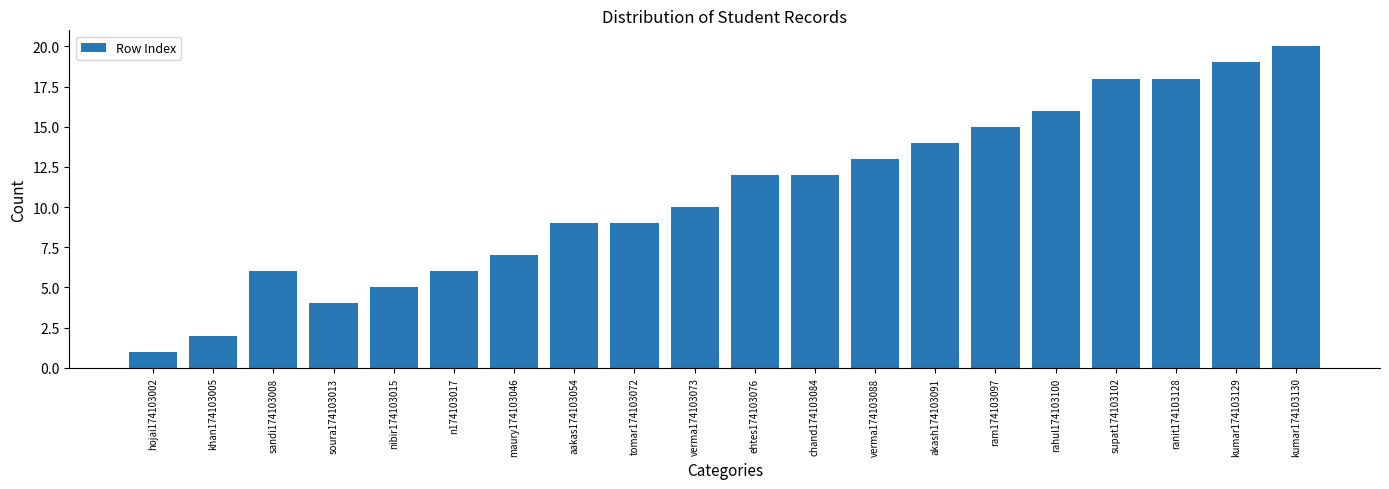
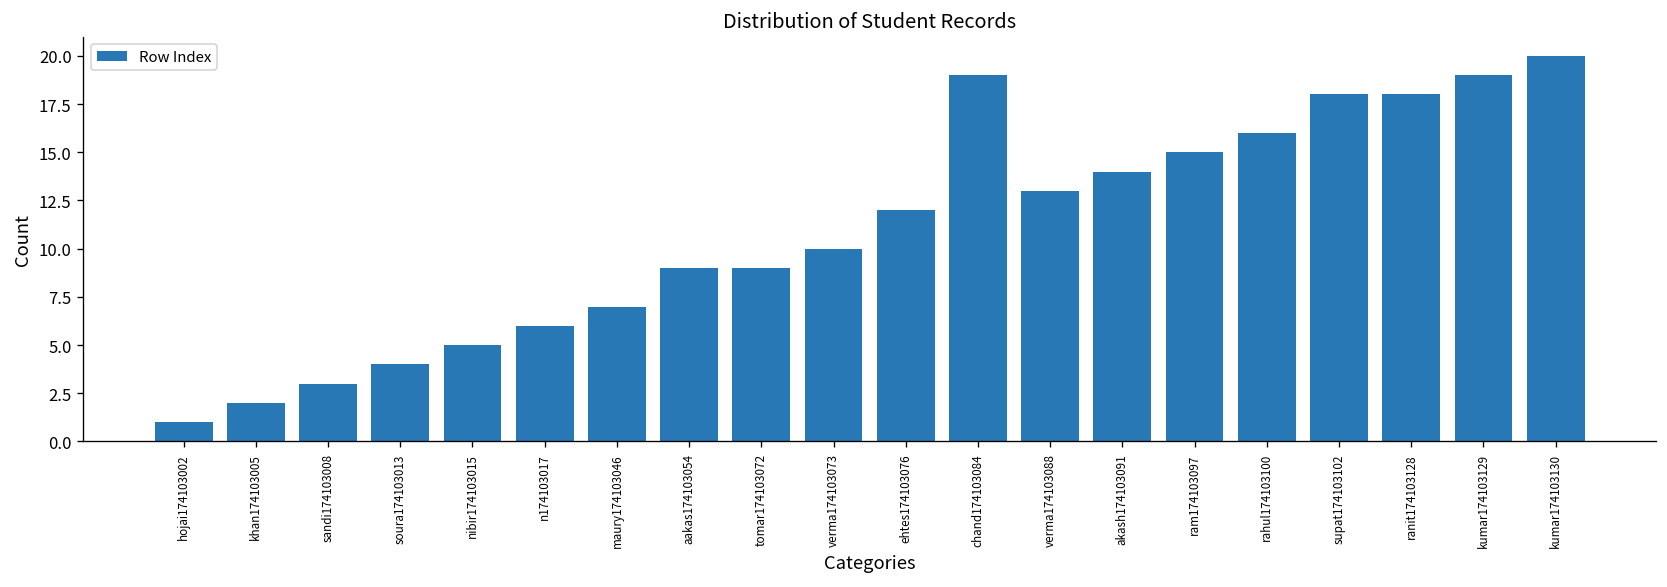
sandi174103008: 6 -> 3
chand174103084: 12 -> 19
